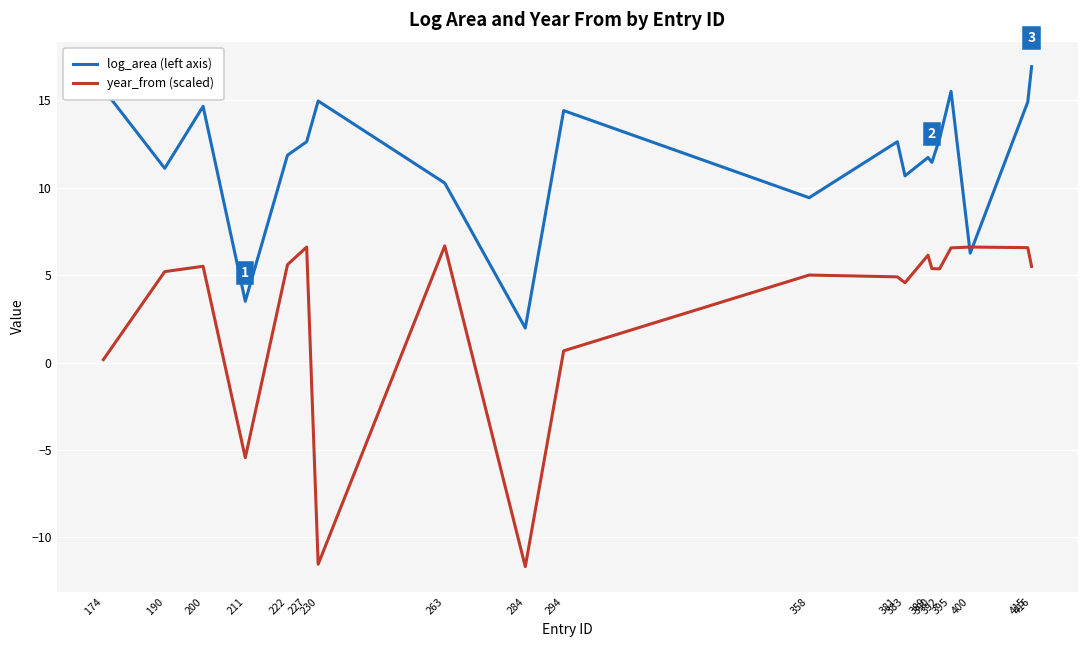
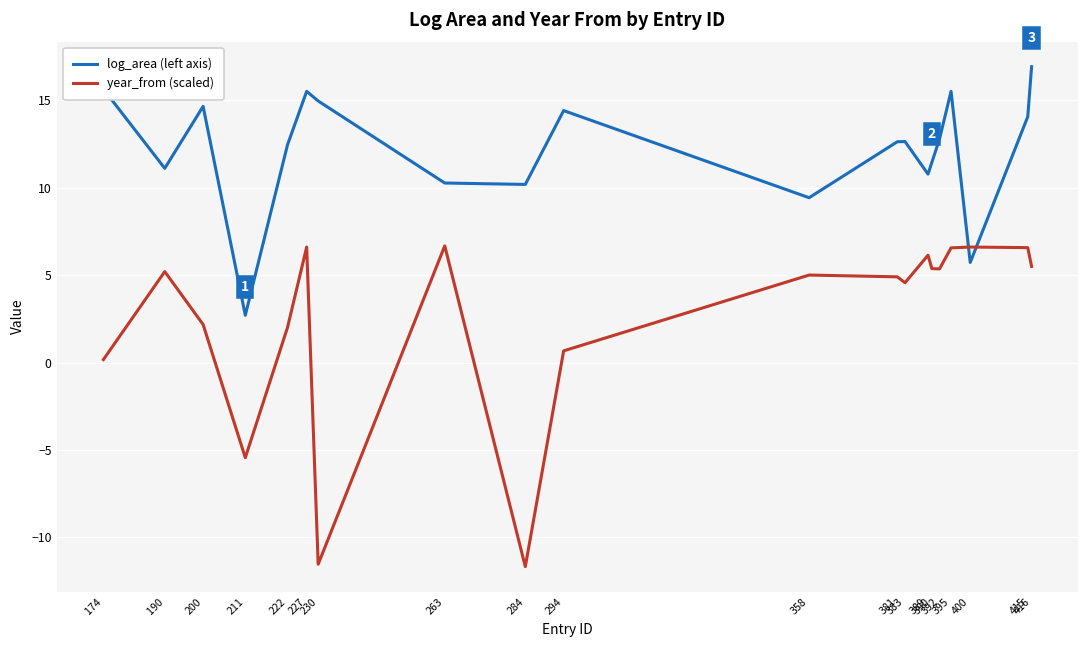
year_from (scaled), 200: 5.5 -> 2.2
log_area (left axis), 211: 3.5 -> 2.7
log_area (left axis), 222: 11.9 -> 12.4
year_from (scaled), 222: 5.6 -> 2.0
log_area (left axis), 227: 12.6 -> 15.5
log_area (left axis), 284: 2.0 -> 10.2
log_area (left axis), 383: 10.7 -> 12.6
log_area (left axis), 389: 11.7 -> 10.8
log_area (left axis), 400: 6.3 -> 5.7
log_area (left axis), 415: 14.9 -> 14.1
